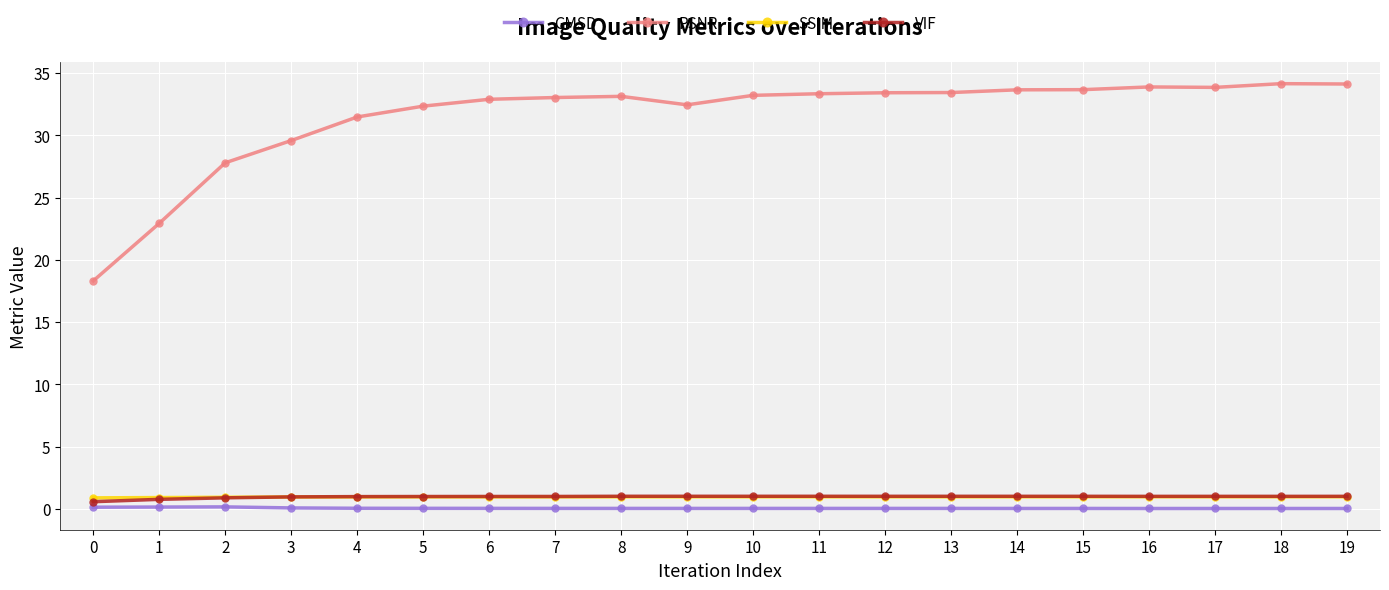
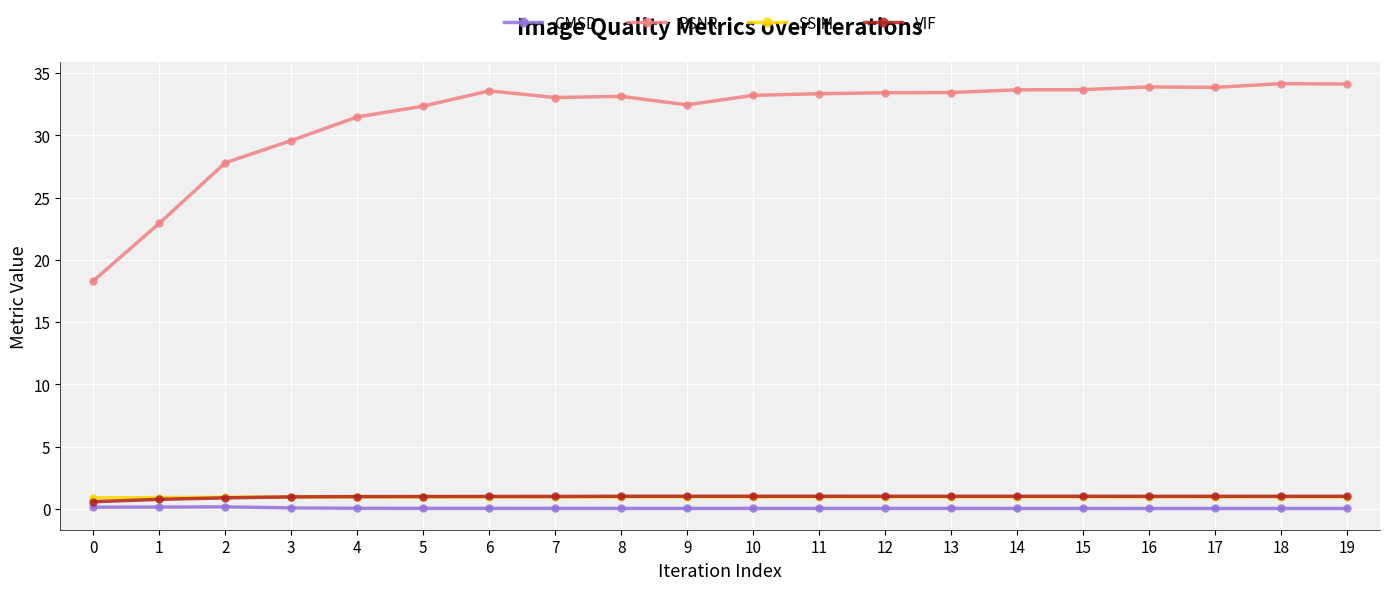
PSNR, 6: 32.9 -> 33.6
